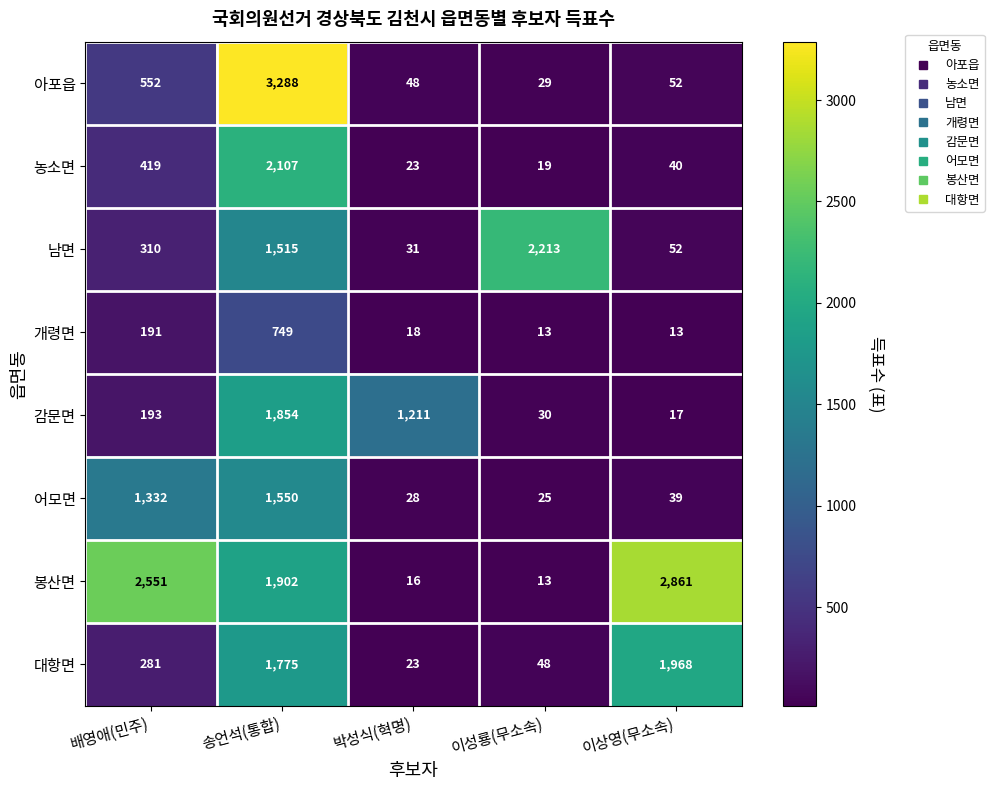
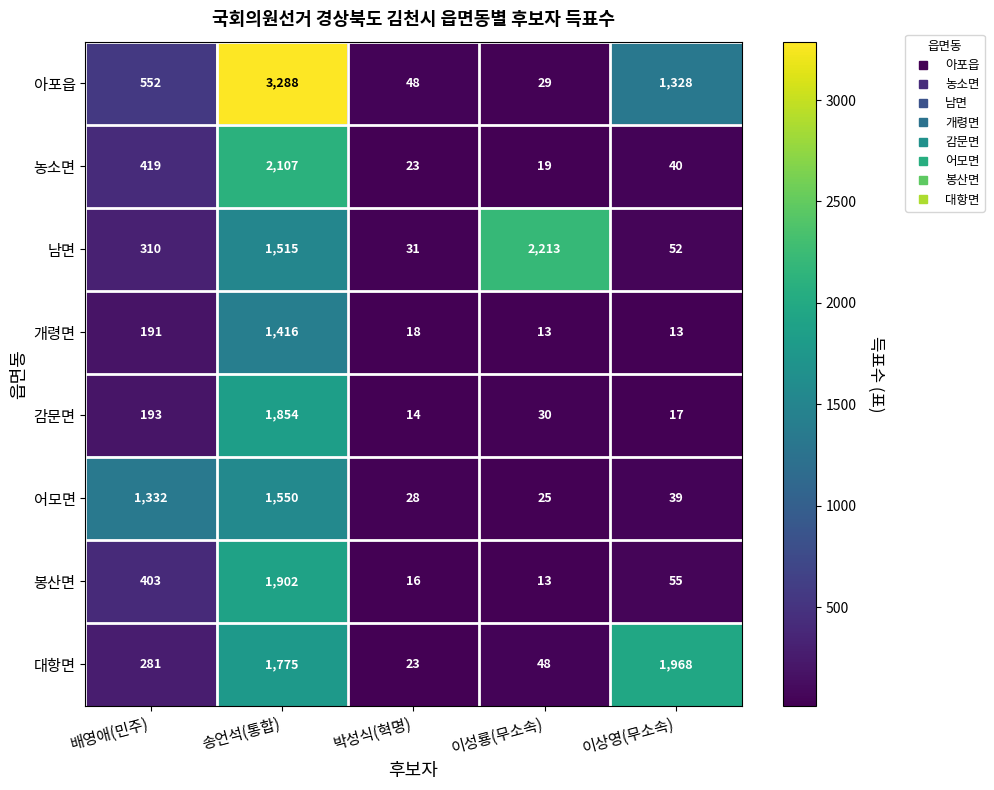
아포읍, 이상영(무소속): 52 -> 1,328
개령면, 송언석(통합): 749 -> 1,416
감문면, 박성식(혁명): 1,211 -> 14
봉산면, 배영애(민주): 2,551 -> 403
봉산면, 이상영(무소속): 2,861 -> 55
